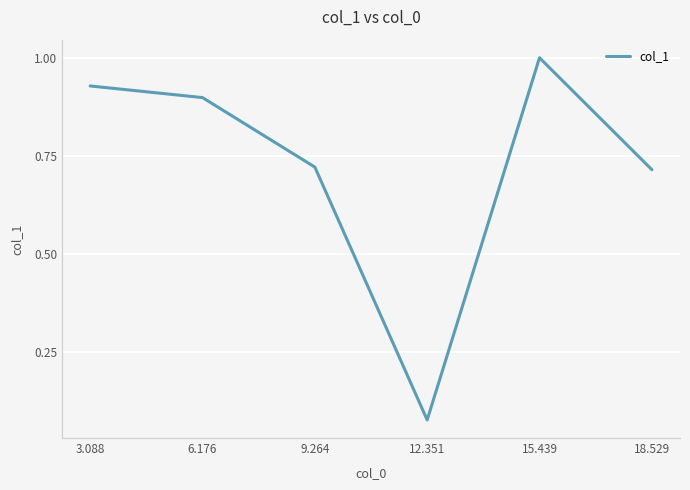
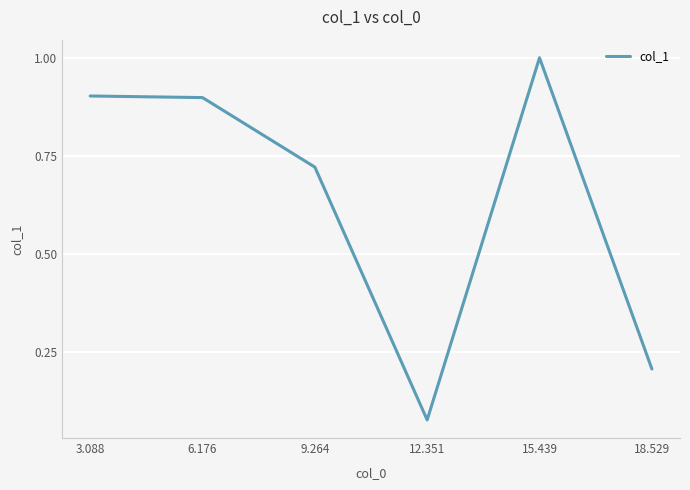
3.088: 0.93 -> 0.90
18.529: 0.71 -> 0.21
